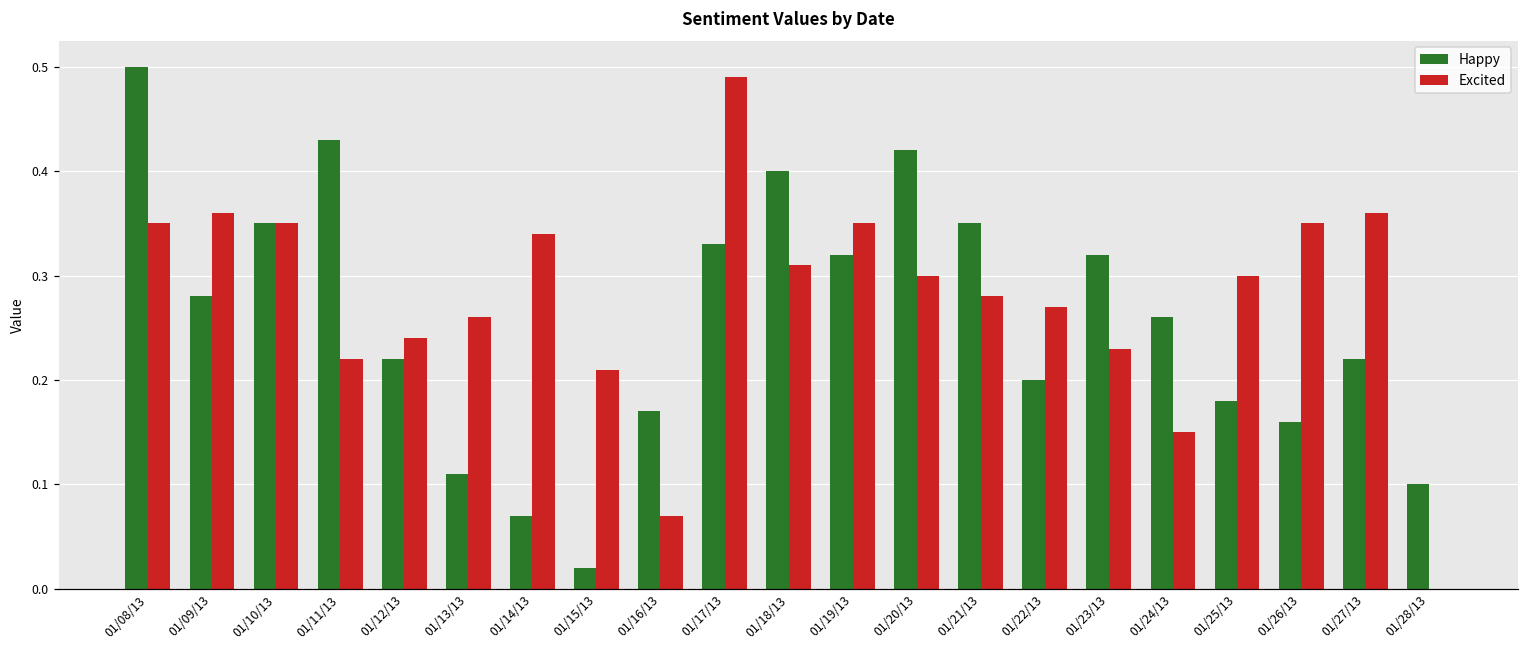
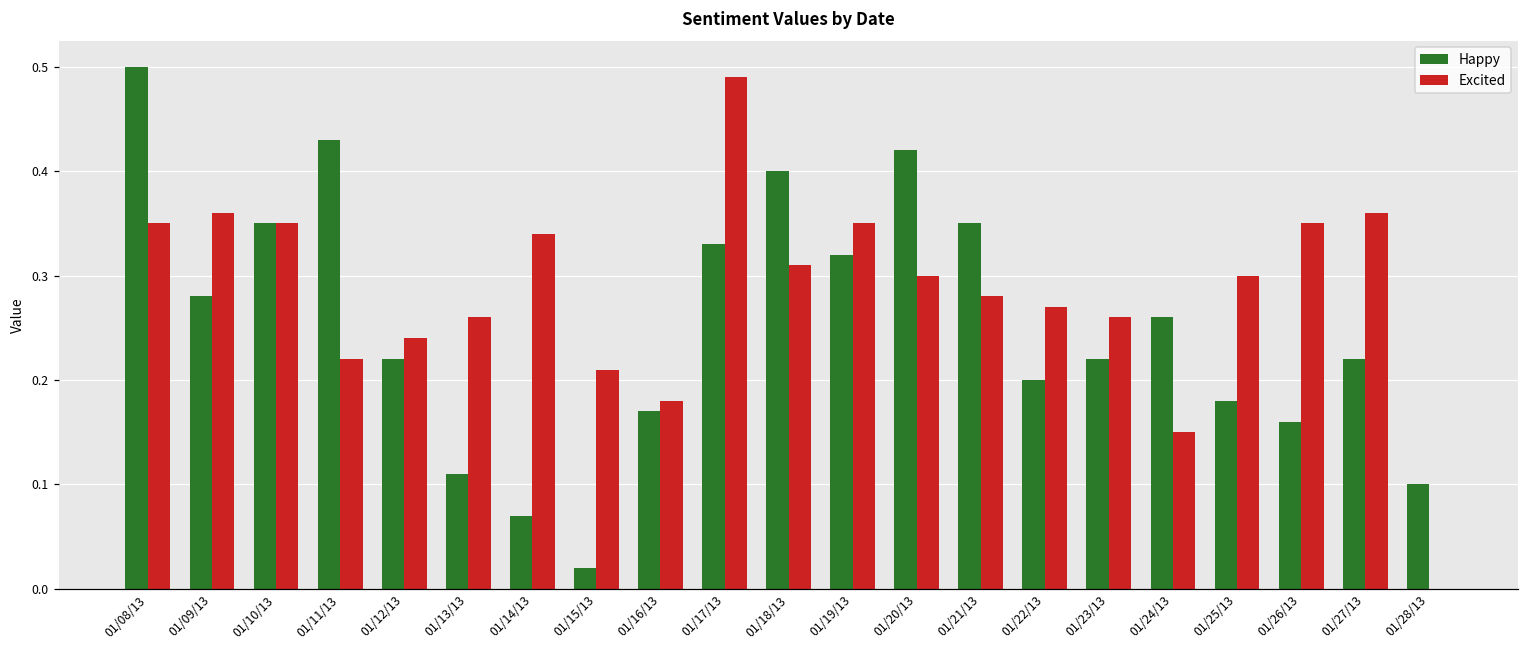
Excited, 01/16/13: 0.07 -> 0.18
Happy, 01/23/13: 0.32 -> 0.22
Excited, 01/23/13: 0.23 -> 0.26
